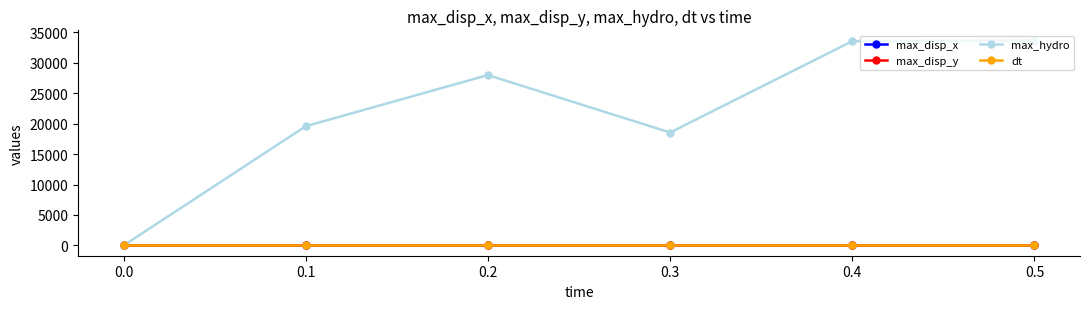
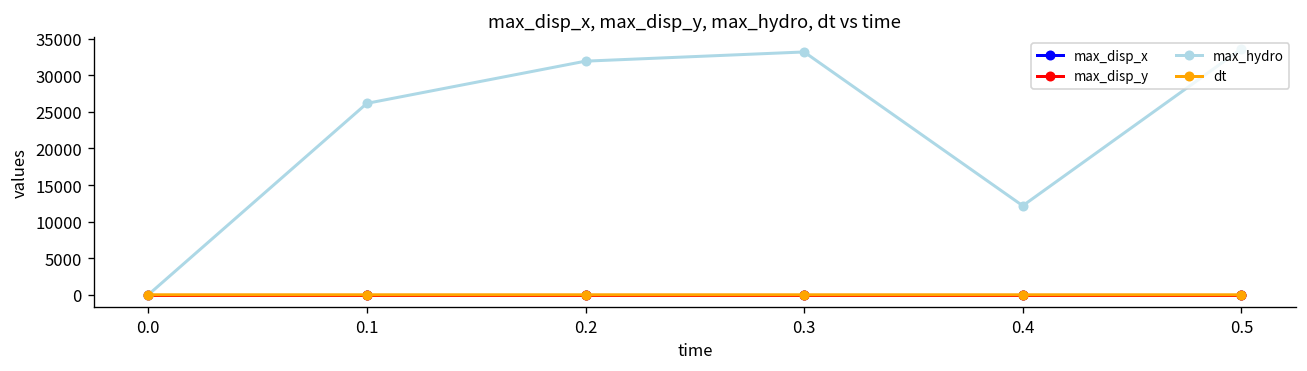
max_hydro, 0.1: 20000 -> 26000
max_hydro, 0.2: 28000 -> 32000
max_hydro, 0.3: 19000 -> 33000
max_hydro, 0.4: 34000 -> 12000
